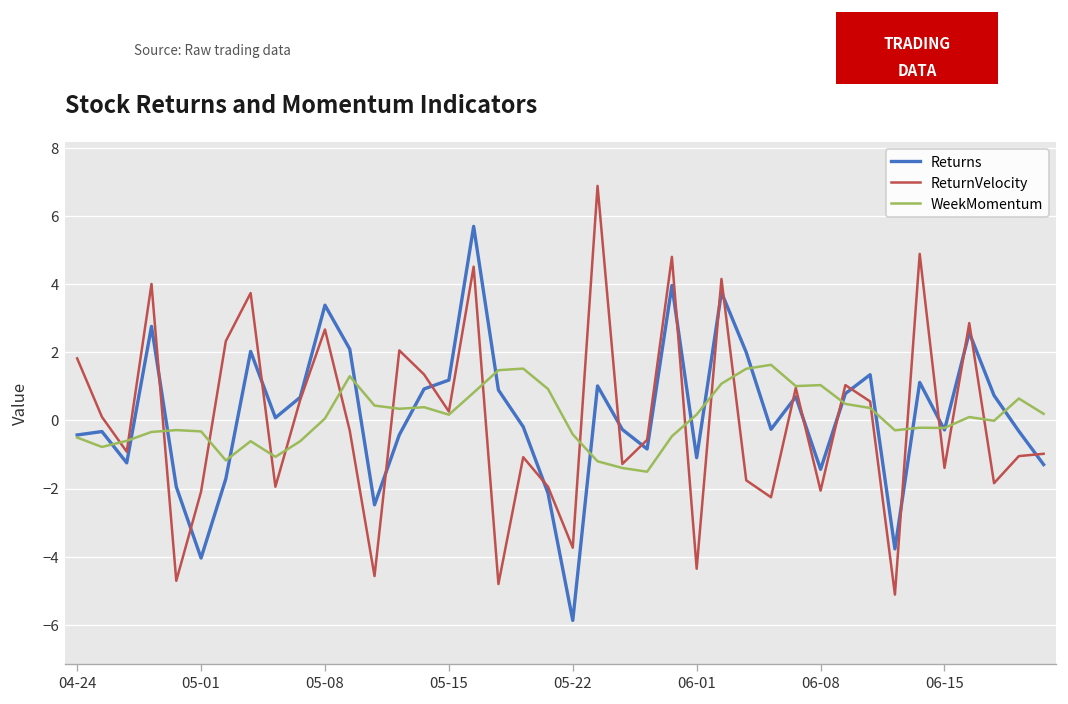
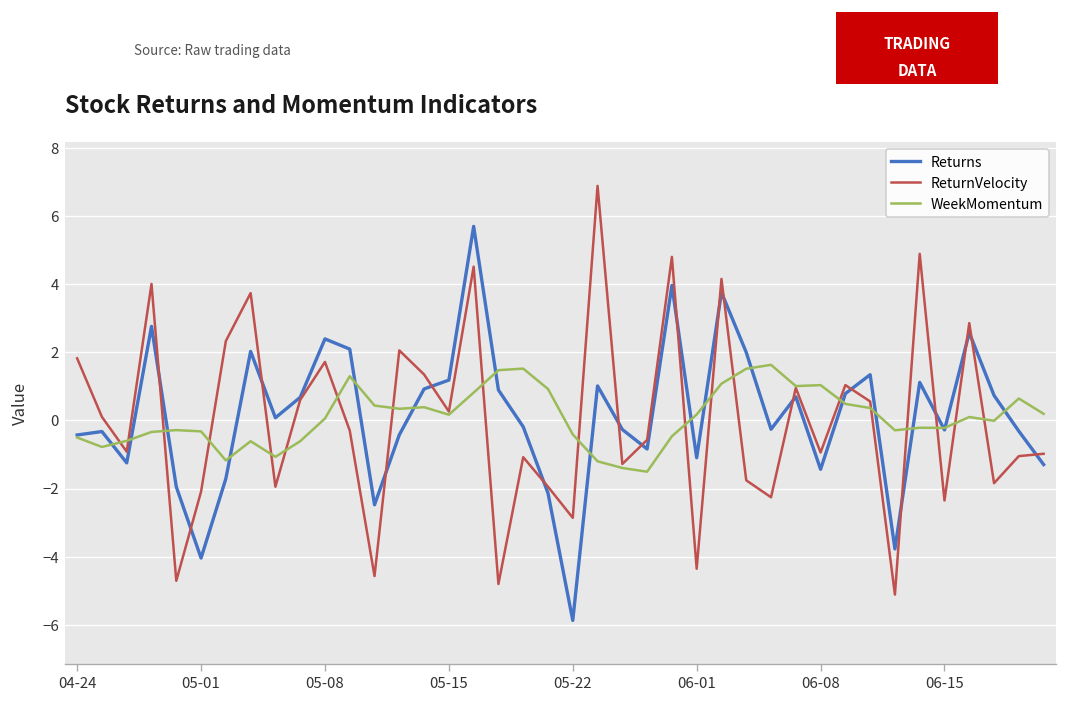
Returns, 05-08: 3.4 -> 2.4
ReturnVelocity, 05-08: 2.7 -> 1.7
ReturnVelocity, 05-22: -3.7 -> -2.9
ReturnVelocity, 06-08: -2.1 -> -0.9
ReturnVelocity, 06-15: -1.4 -> -2.4
